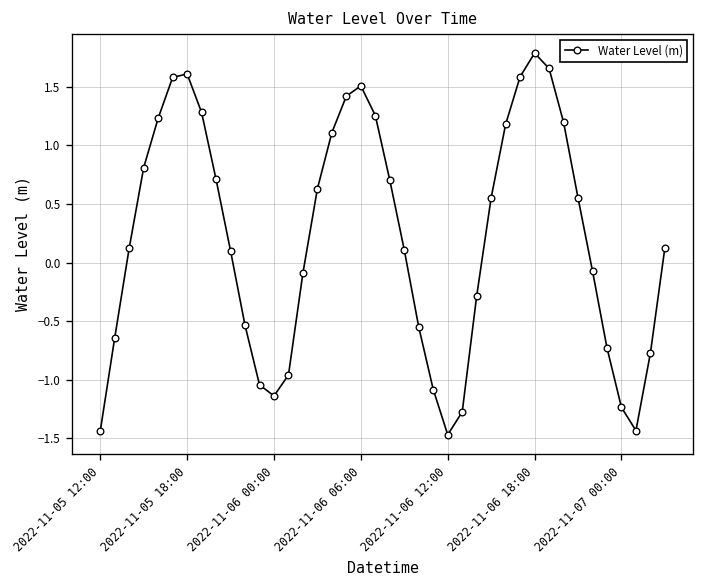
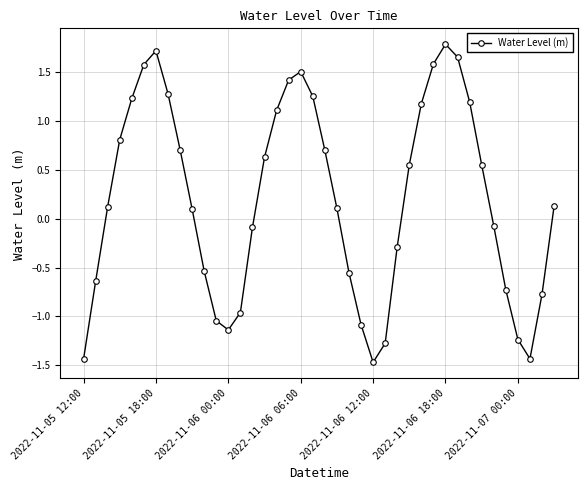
2022-11-05 18:00: 1.6 -> 1.7
